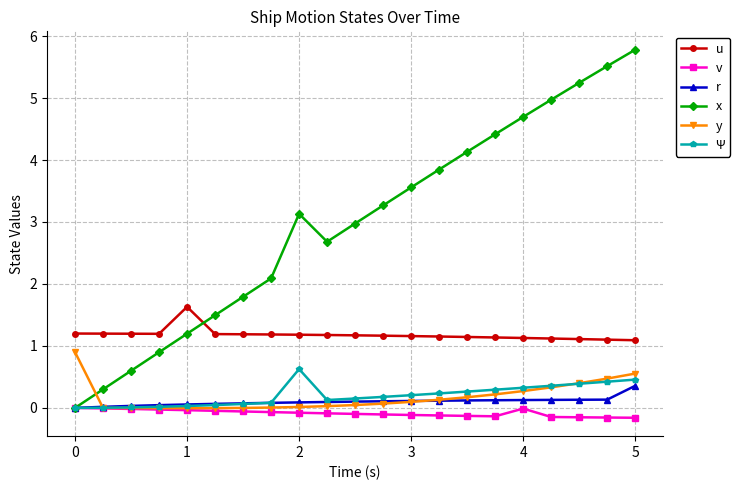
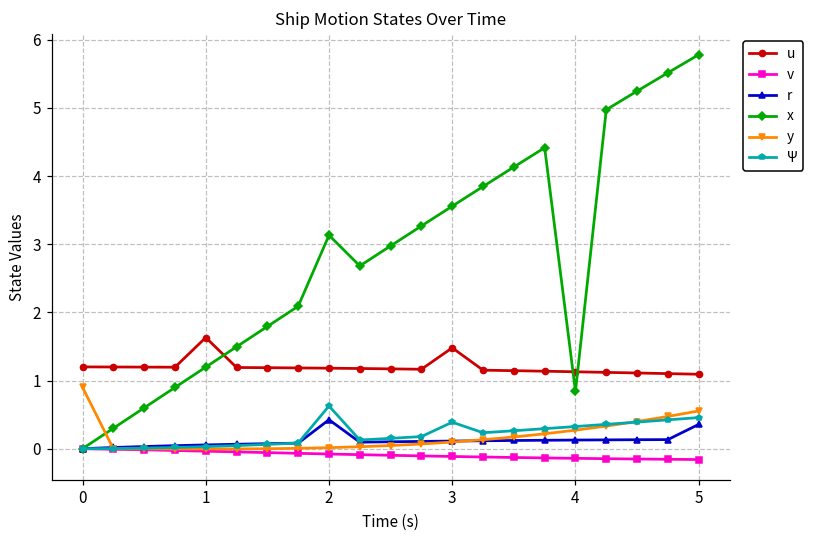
r, 2: 0.1 -> 0.4
u, 3: 1.2 -> 1.5
Ψ, 3: 0.2 -> 0.4
v, 4: 0.0 -> -0.1
x, 4: 4.7 -> 0.8
